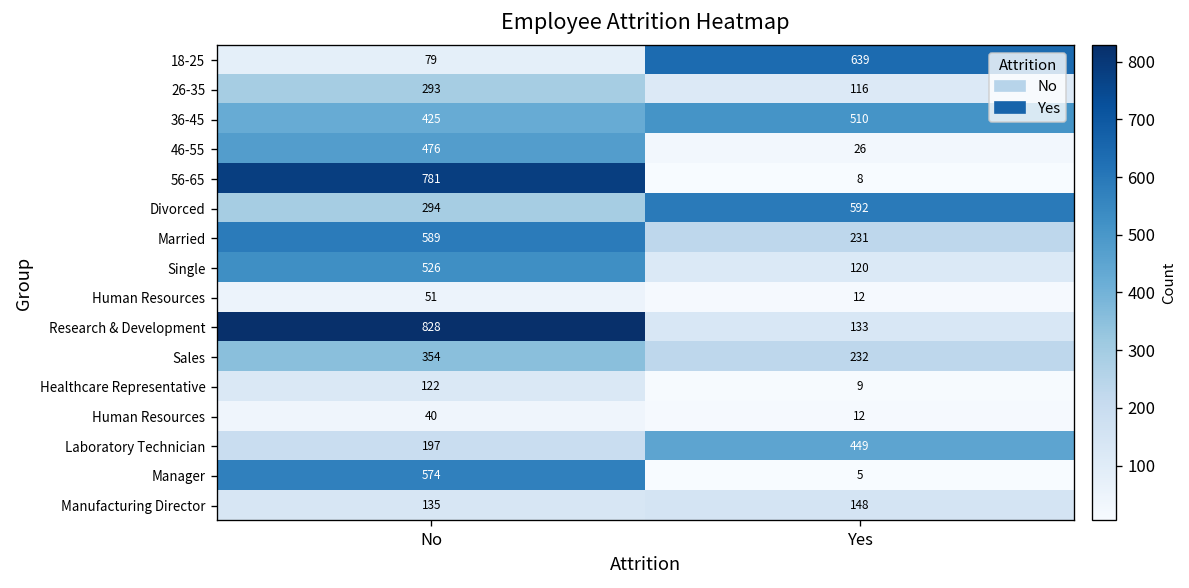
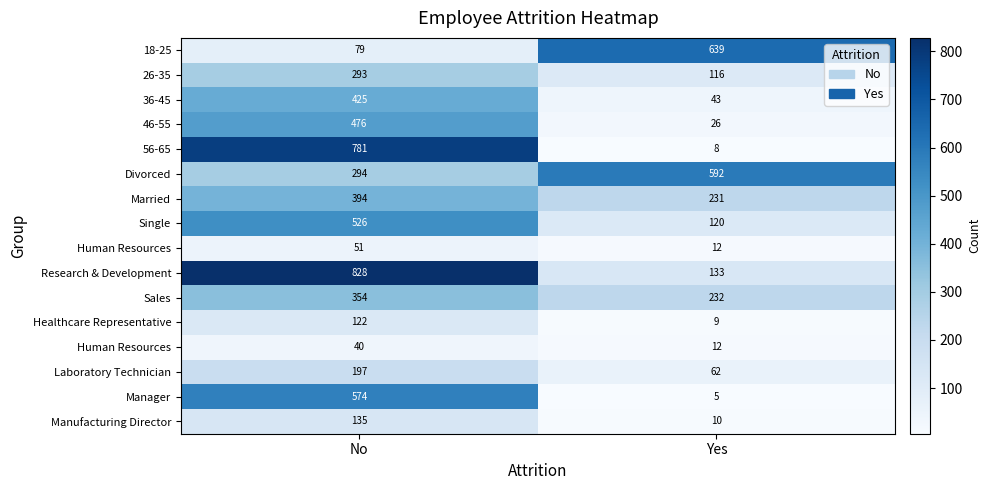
36-45, Yes: 510 -> 43
Married, No: 589 -> 394
Laboratory Technician, Yes: 449 -> 62
Manufacturing Director, Yes: 148 -> 10
